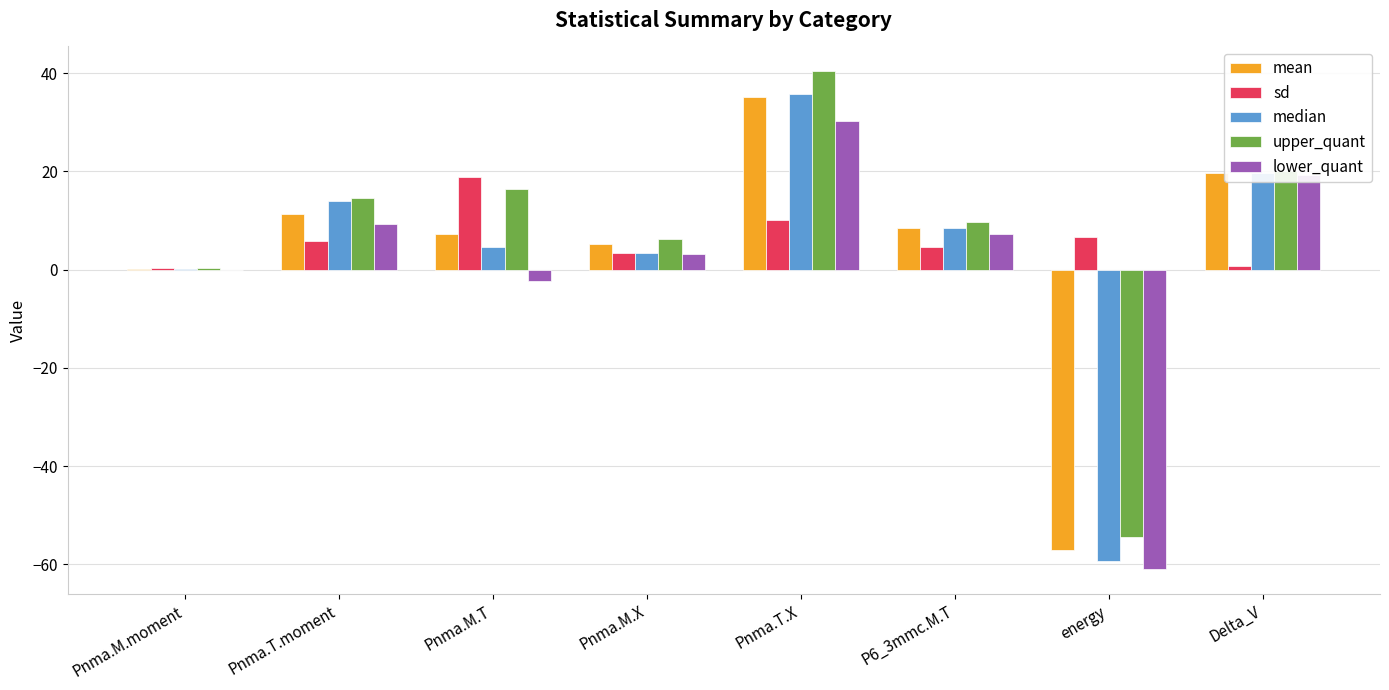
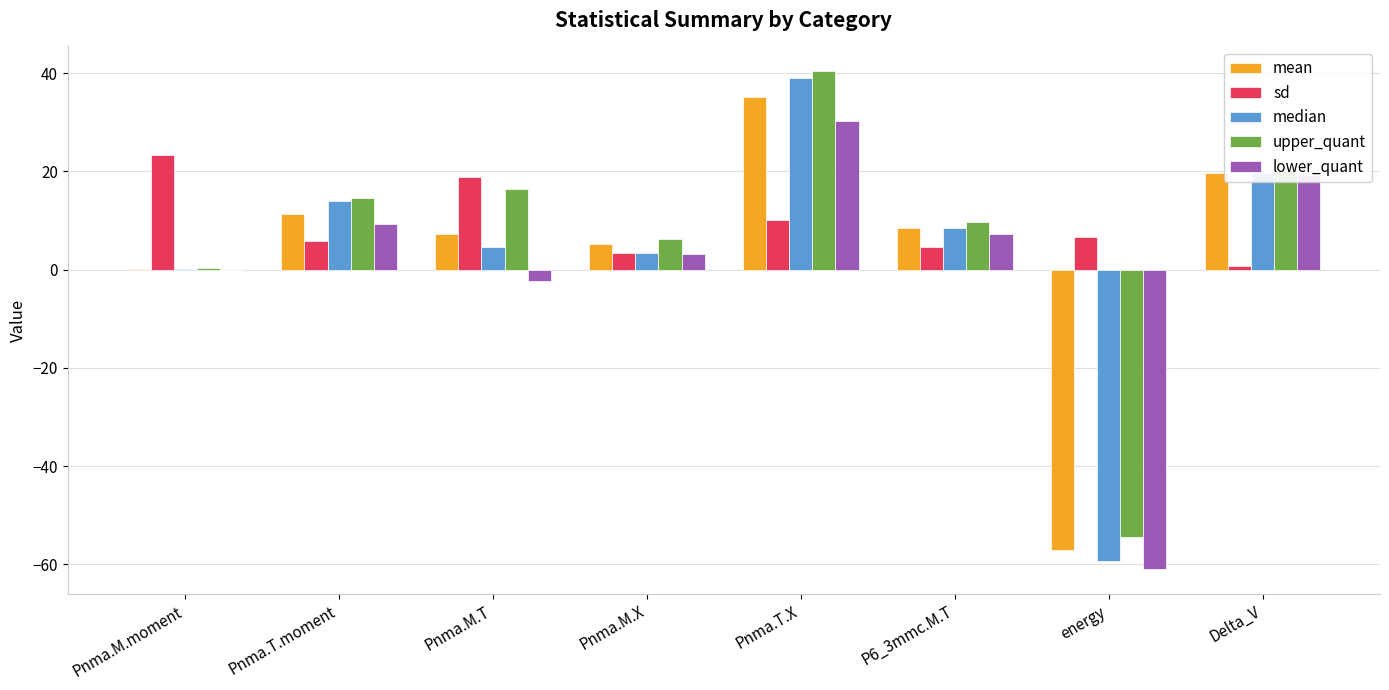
sd, Pnma.M.moment: 0 -> 23
median, Pnma.T.X: 36 -> 39
